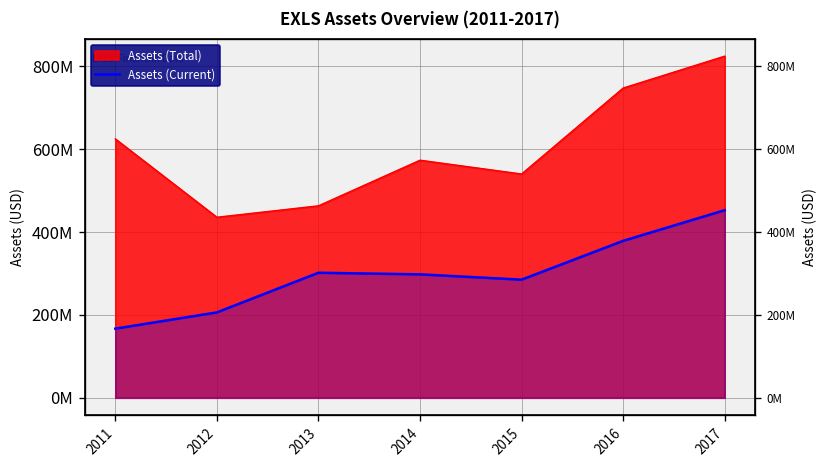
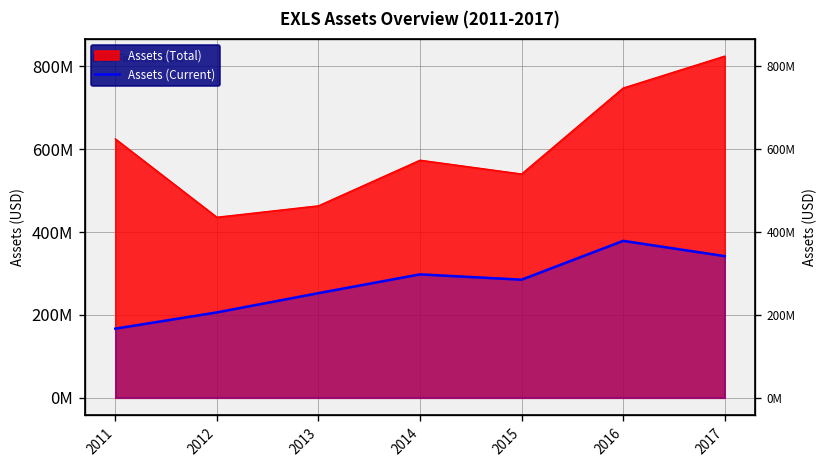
Assets (Current), 2013: 300000000 -> 250000000
Assets (Current), 2017: 450000000 -> 340000000
